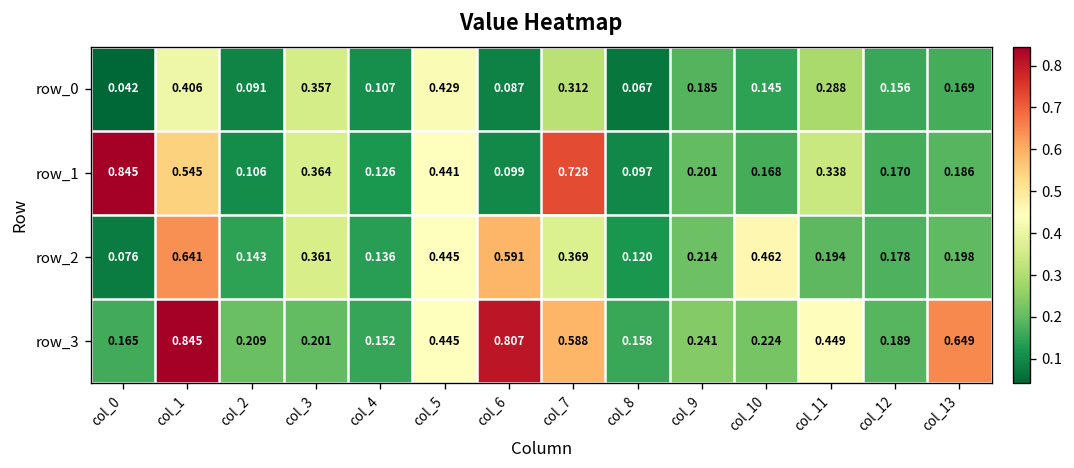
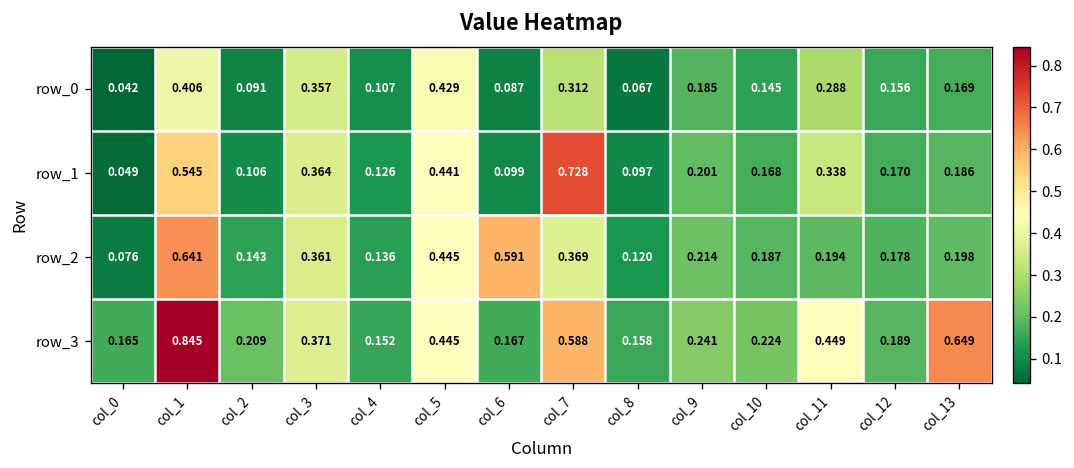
row_1, col_0: 0.845 -> 0.049
row_2, col_10: 0.462 -> 0.187
row_3, col_3: 0.201 -> 0.371
row_3, col_6: 0.807 -> 0.167
